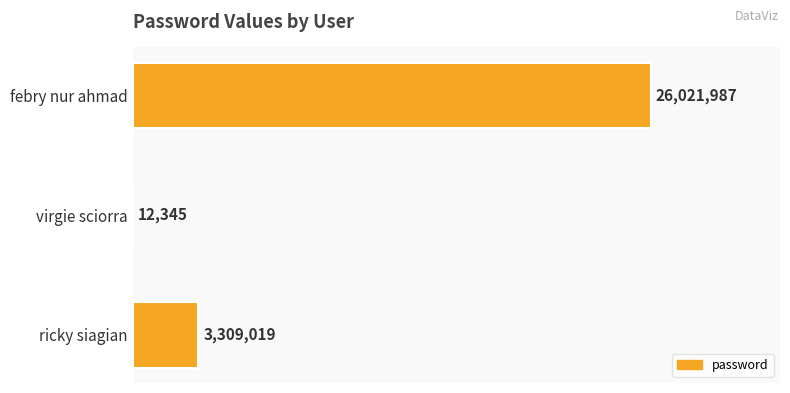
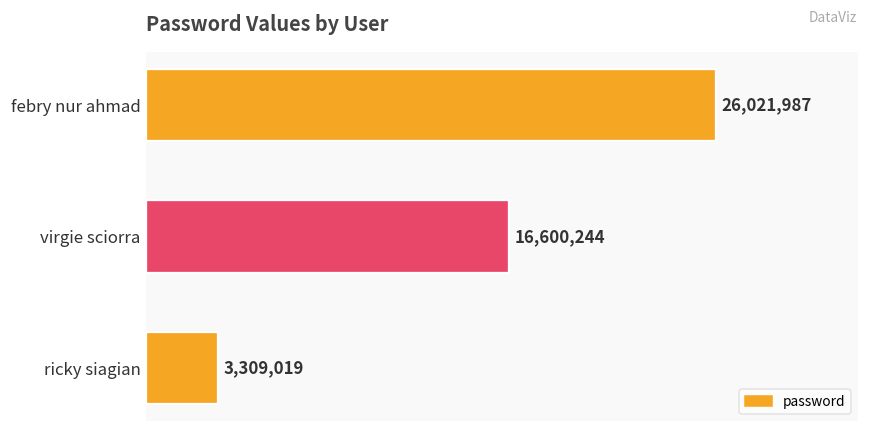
virgie sciorra: 12,345 -> 16,600,244
